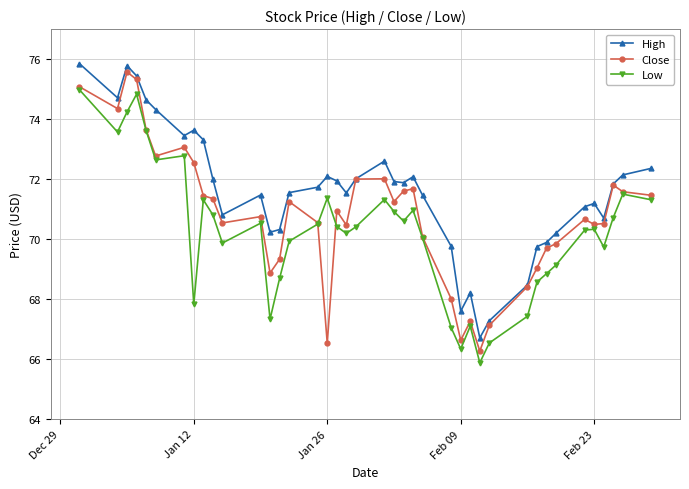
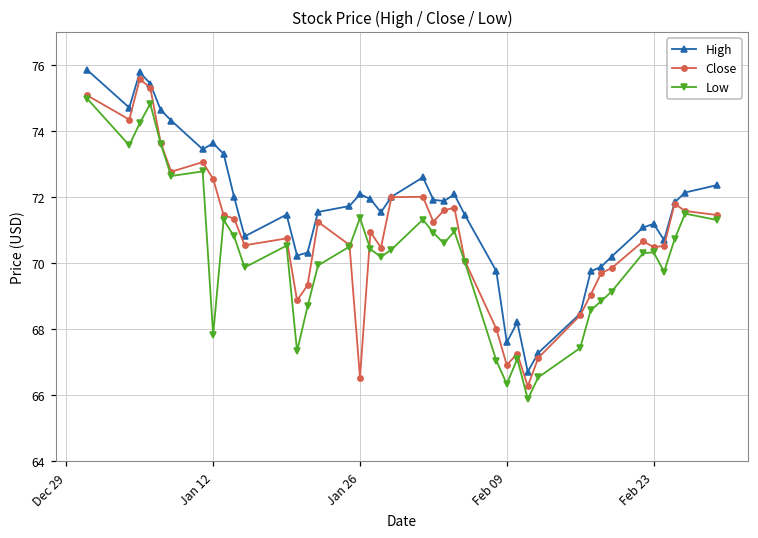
Close, Feb 09: 66.6 -> 66.9
